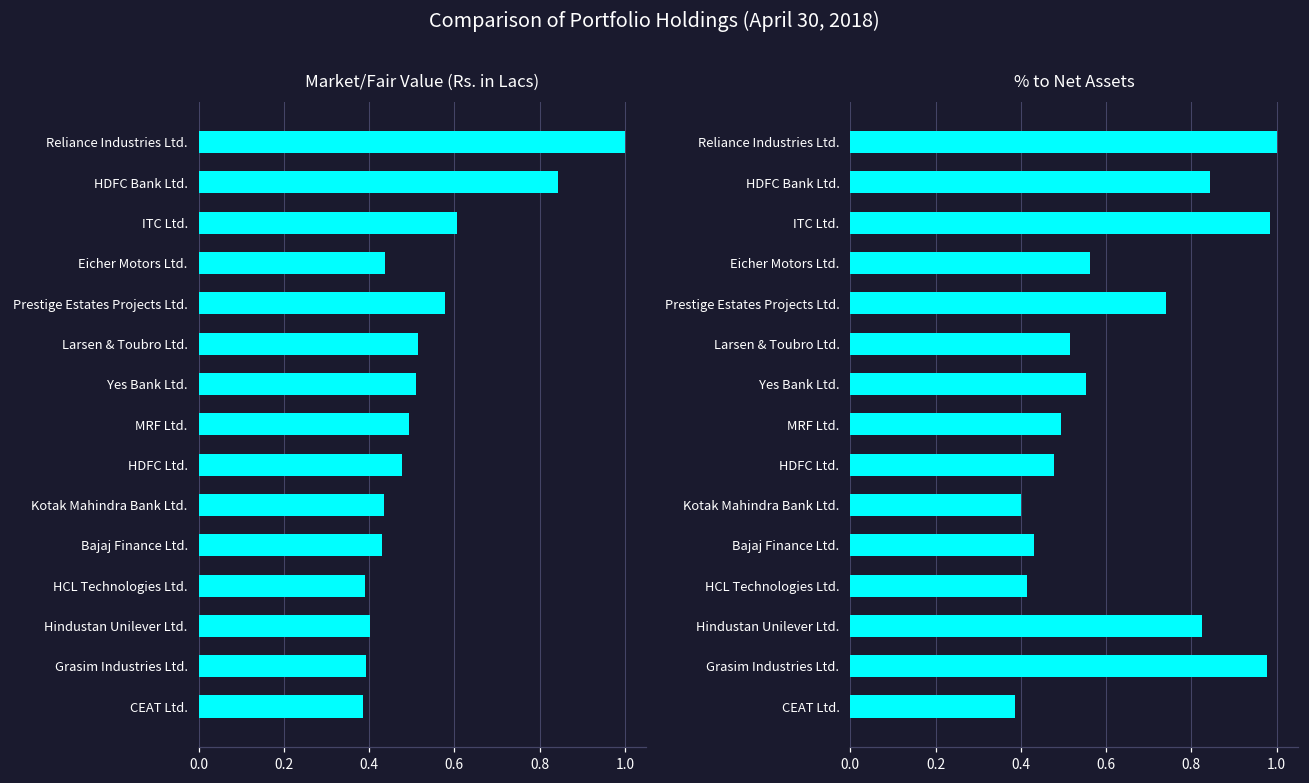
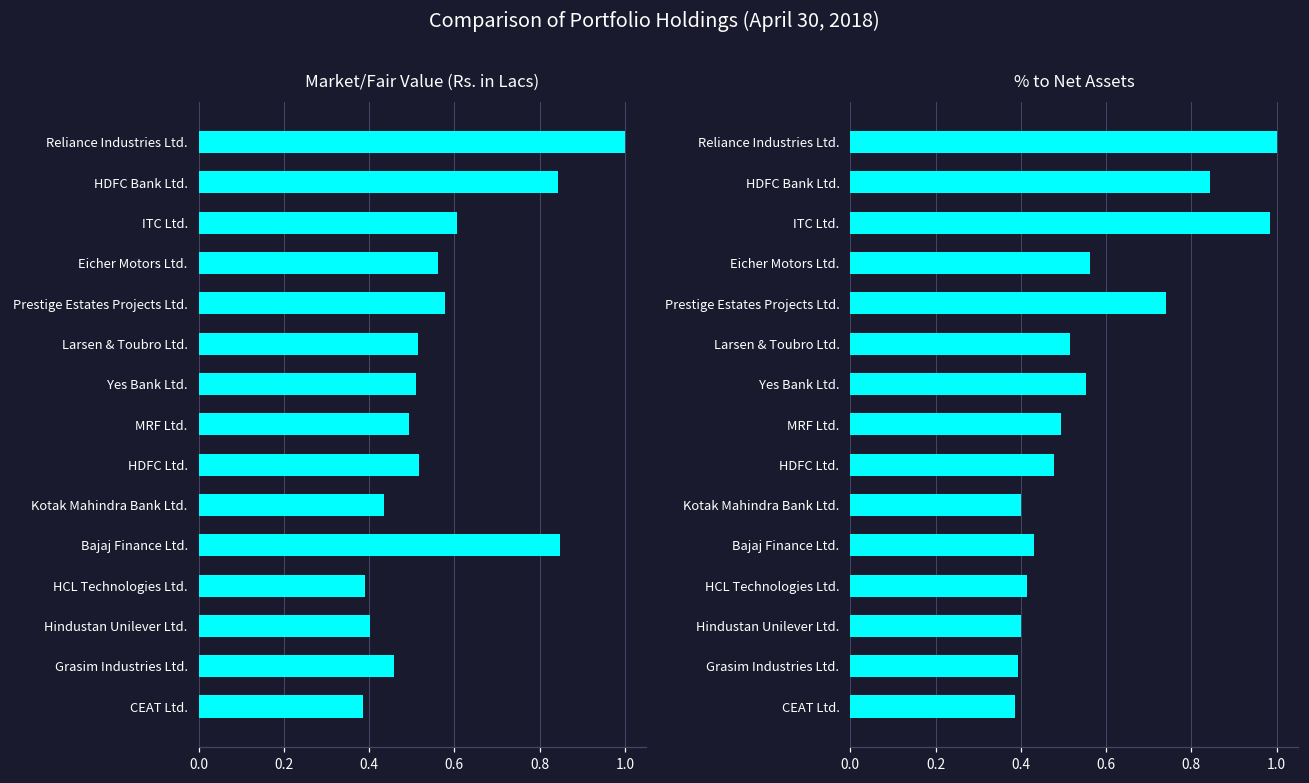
Market/Fair Value (Rs. in Lacs), Eicher Motors Ltd.: 0.44 -> 0.56
Market/Fair Value (Rs. in Lacs), HDFC Ltd.: 0.48 -> 0.52
Market/Fair Value (Rs. in Lacs), Bajaj Finance Ltd.: 0.43 -> 0.85
Market/Fair Value (Rs. in Lacs), Grasim Industries Ltd.: 0.39 -> 0.46
% to Net Assets, Hindustan Unilever Ltd.: 0.82 -> 0.40
% to Net Assets, Grasim Industries Ltd.: 0.98 -> 0.39
